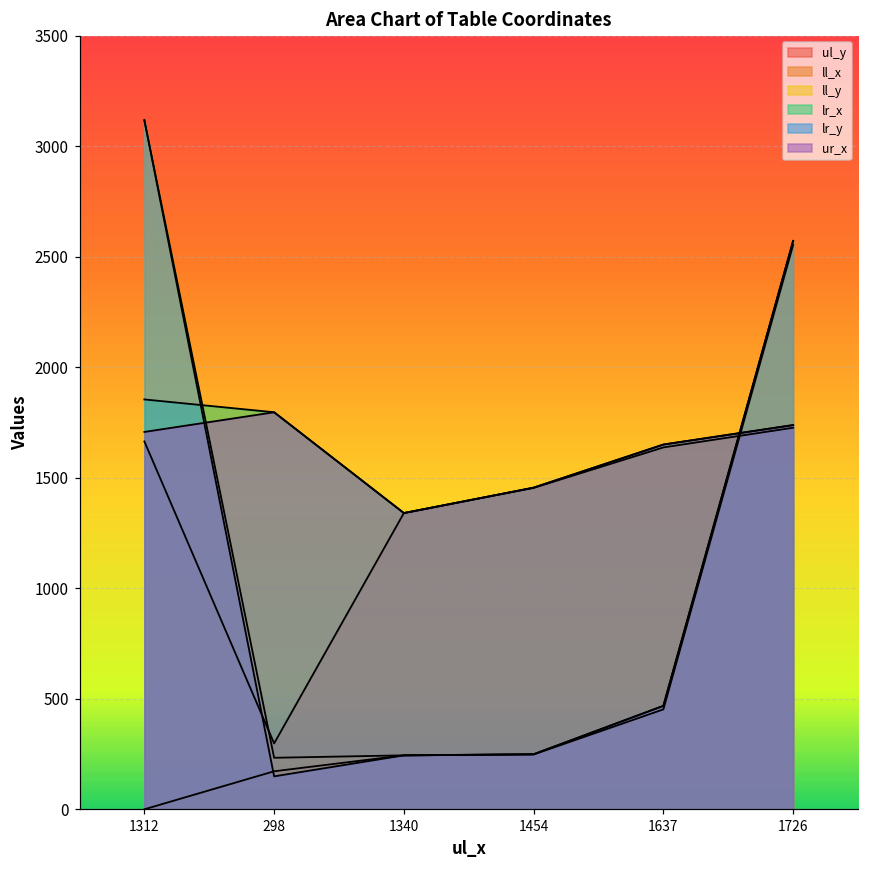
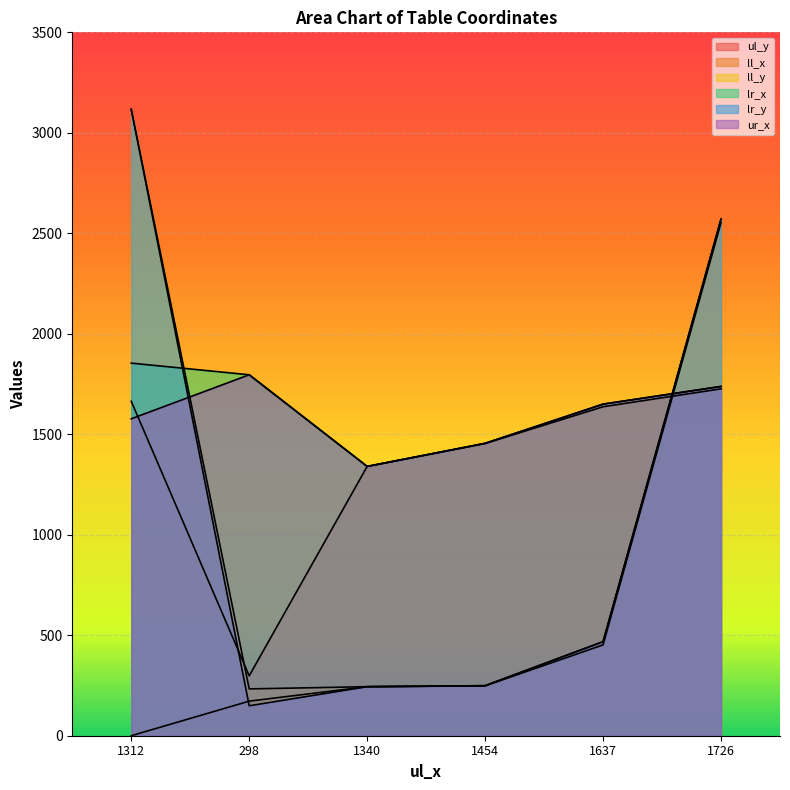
ur_x, 1312: 1710 -> 1580
